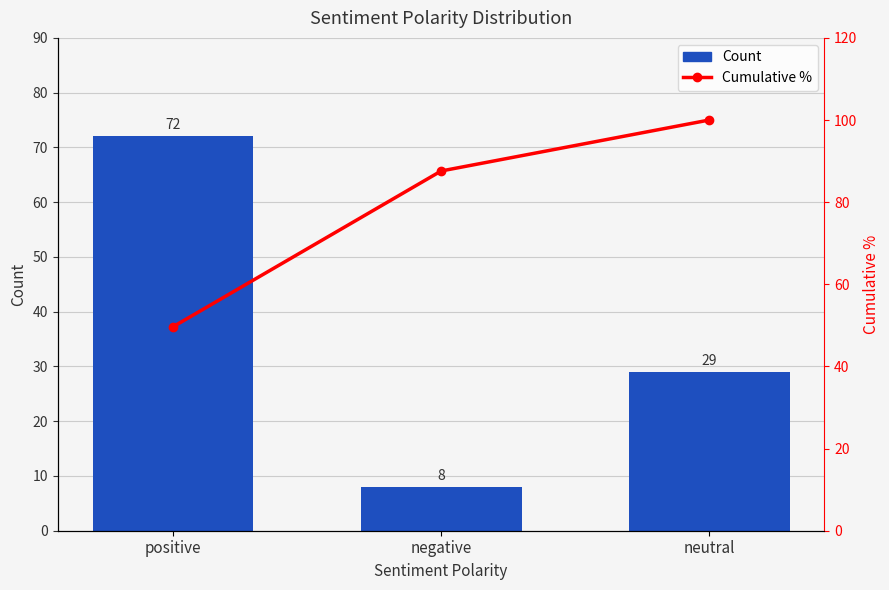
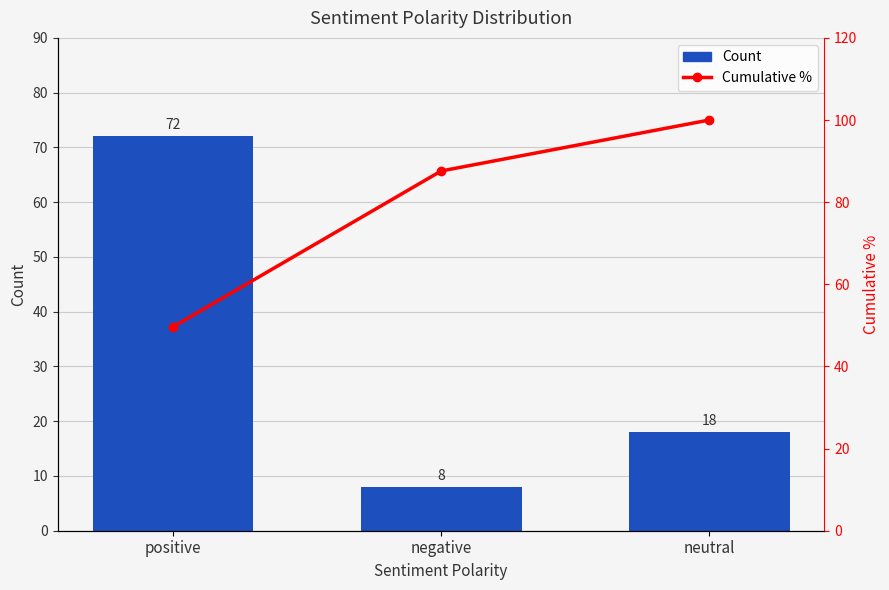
Count, neutral: 29 -> 18
